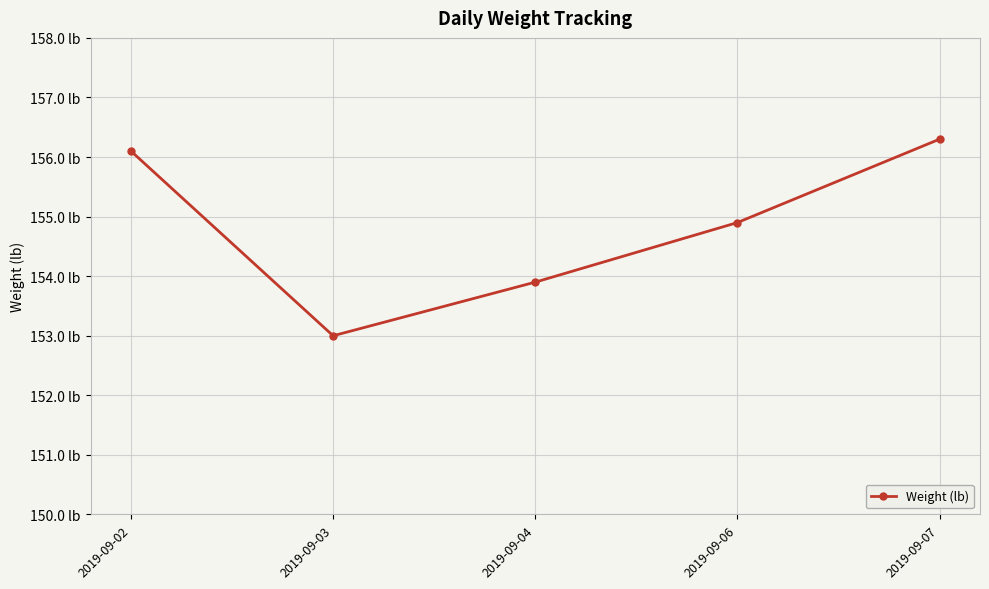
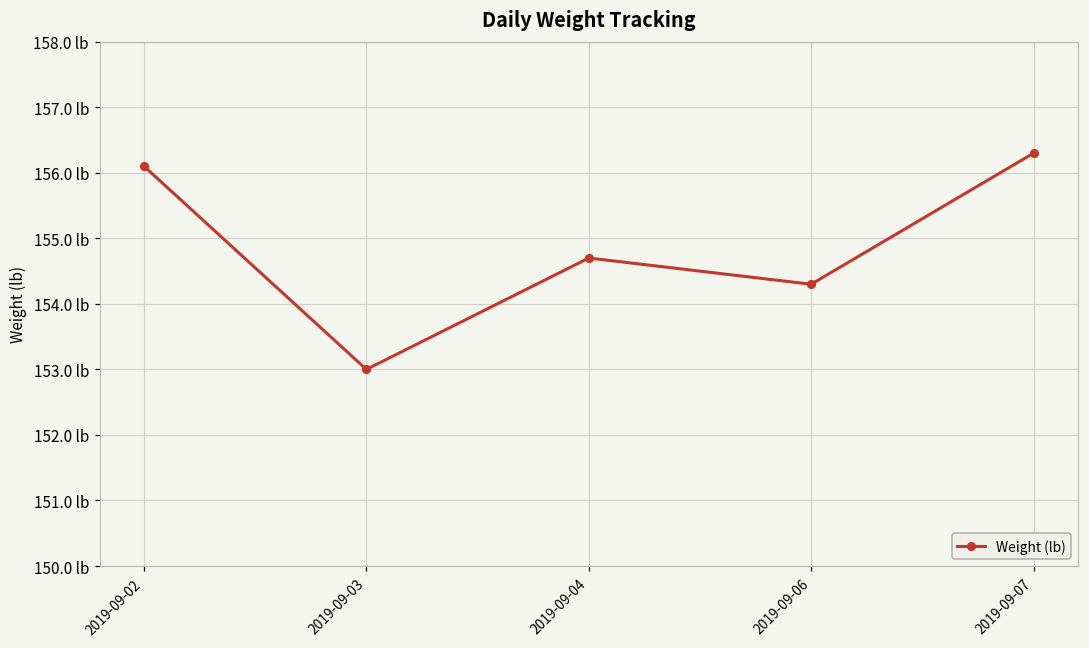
2019-09-04: 153.9 lb -> 154.7 lb
2019-09-06: 154.9 lb -> 154.3 lb
